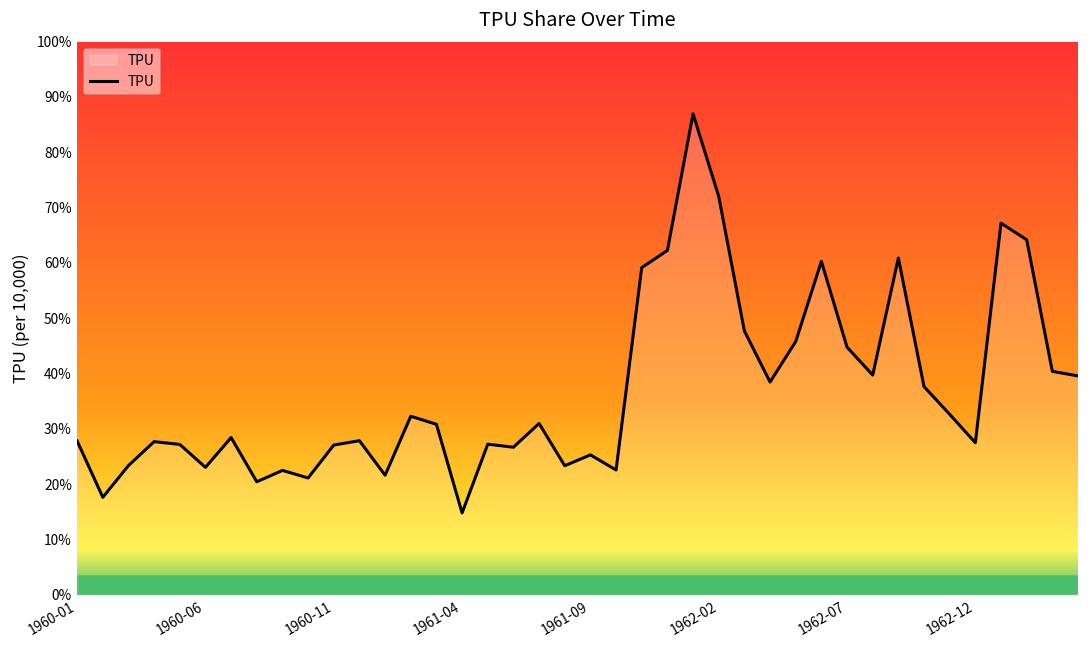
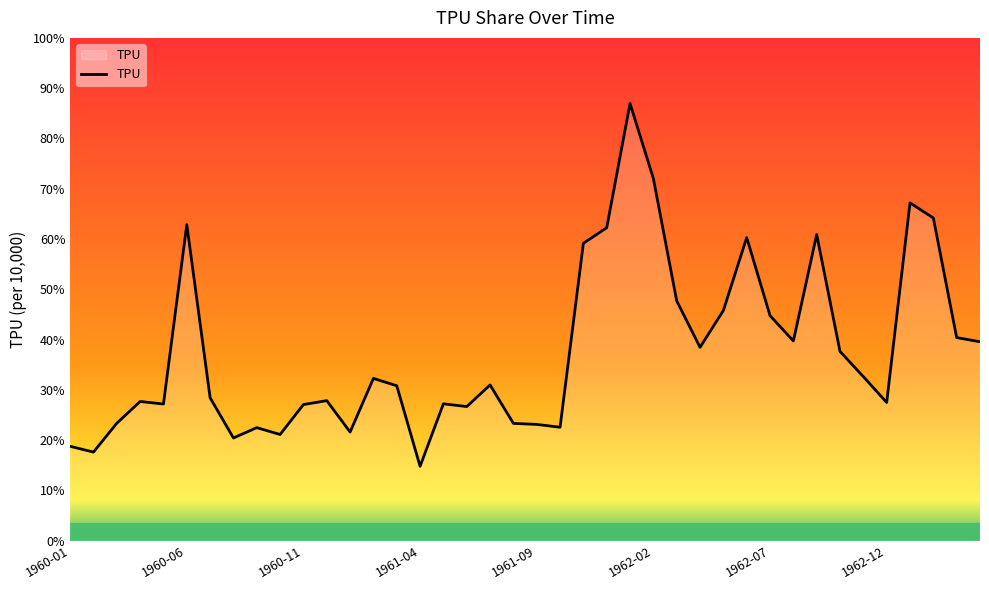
1960-01: 28% -> 19%
1960-06: 23% -> 63%
1961-09: 25% -> 23%
